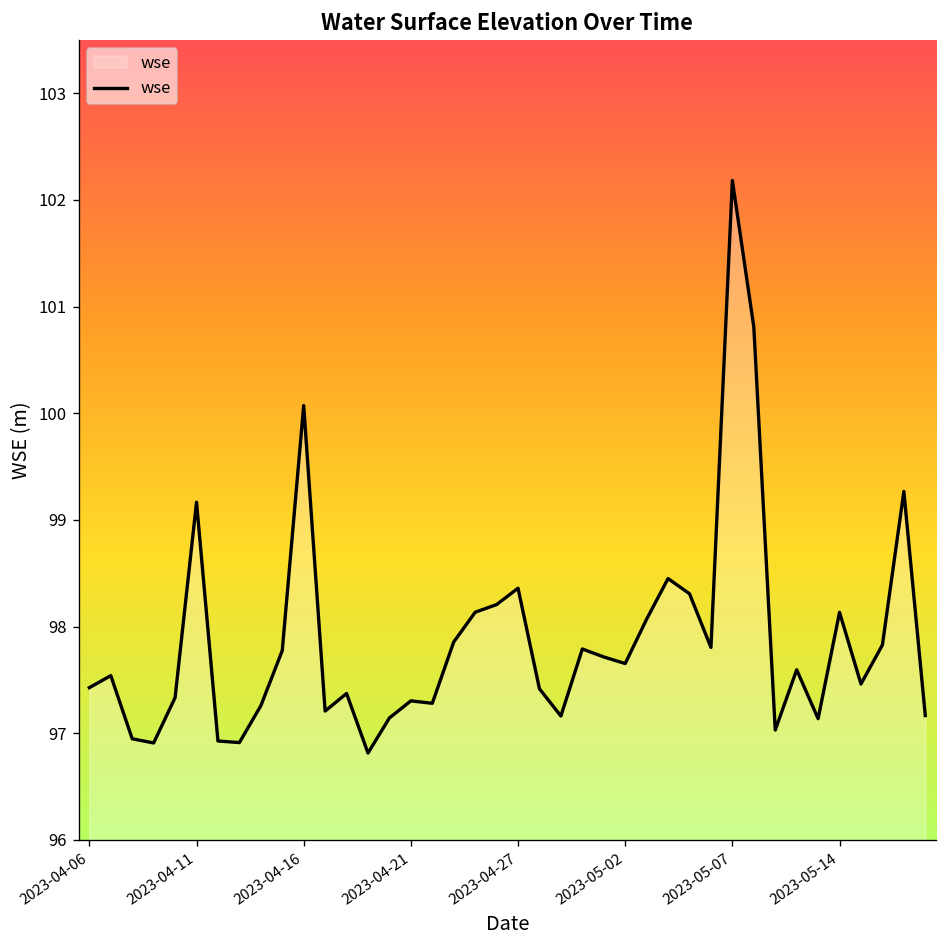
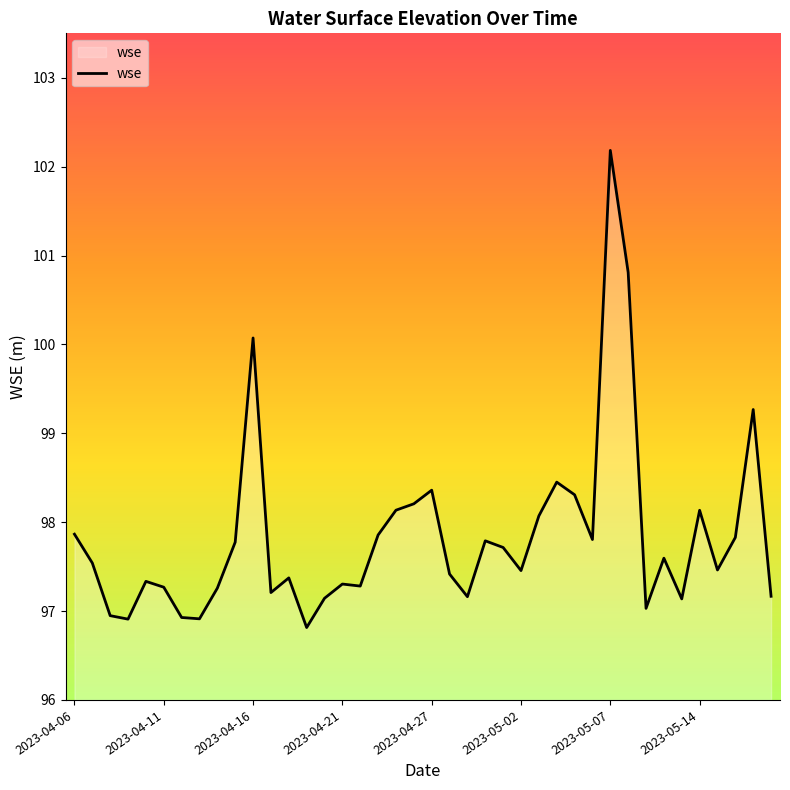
2023-04-06: 97.4 -> 97.9
2023-04-11: 99.2 -> 97.3
2023-05-02: 97.7 -> 97.5
